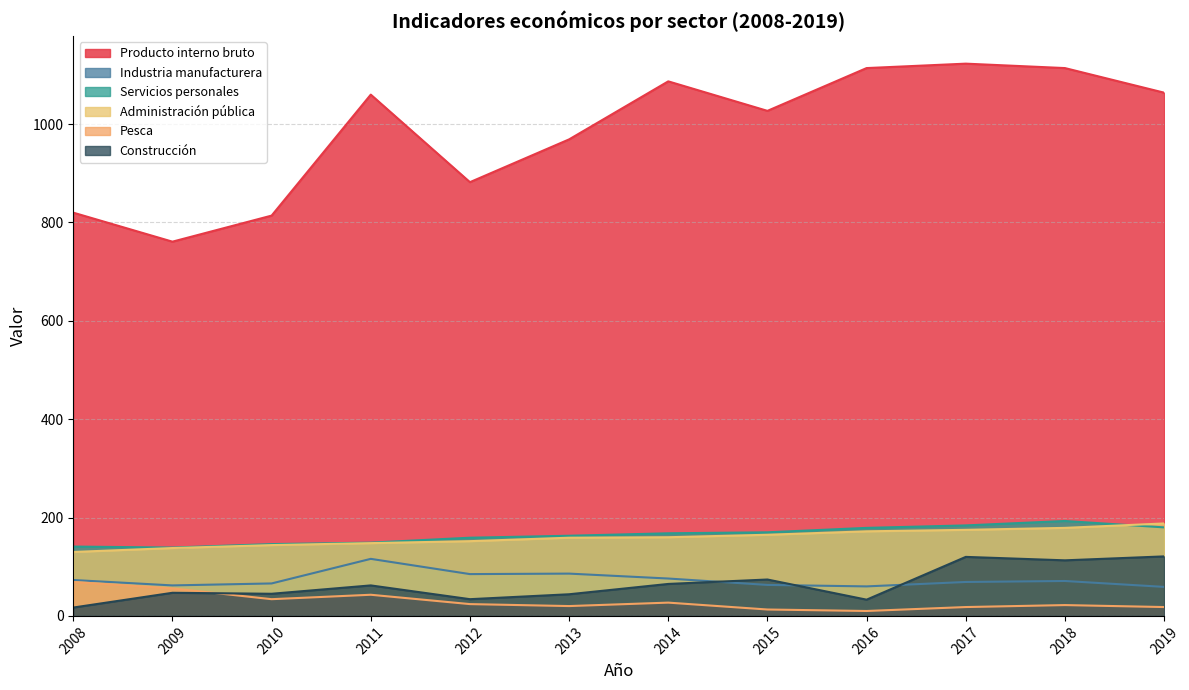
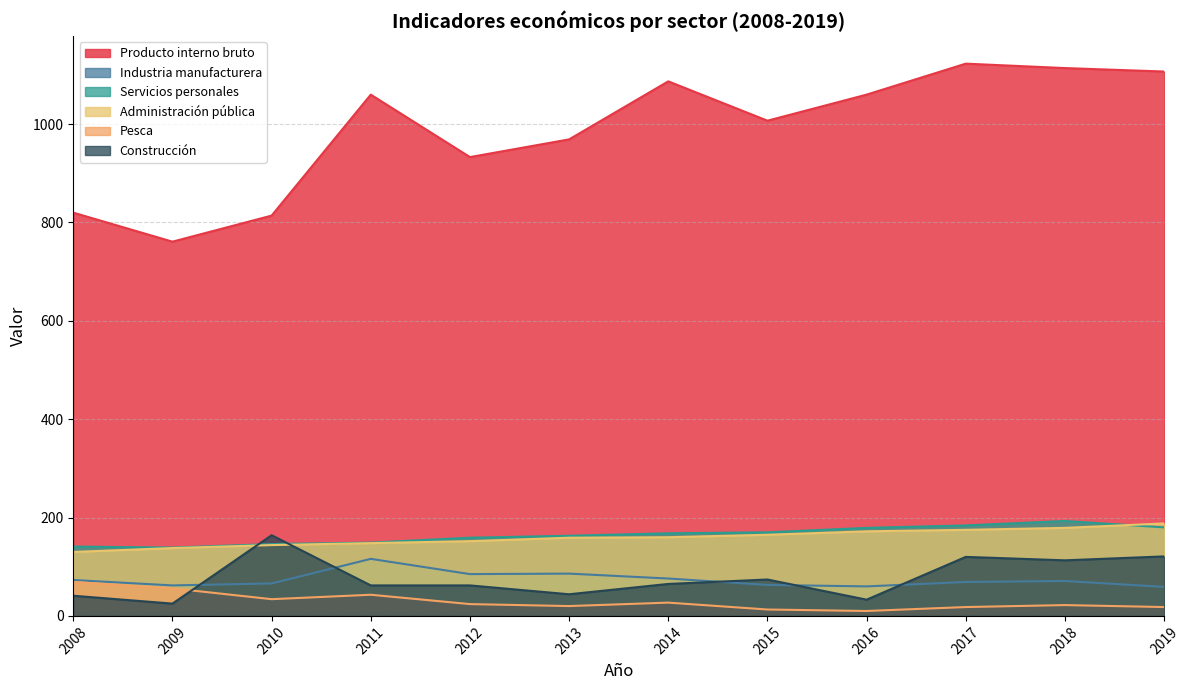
Construcción, 2008: 20 -> 40
Construcción, 2009: 50 -> 30
Construcción, 2010: 50 -> 160
Producto interno bruto, 2012: 880 -> 930
Construcción, 2012: 30 -> 60
Producto interno bruto, 2015: 1030 -> 1010
Producto interno bruto, 2016: 1110 -> 1060
Producto interno bruto, 2019: 1060 -> 1110
